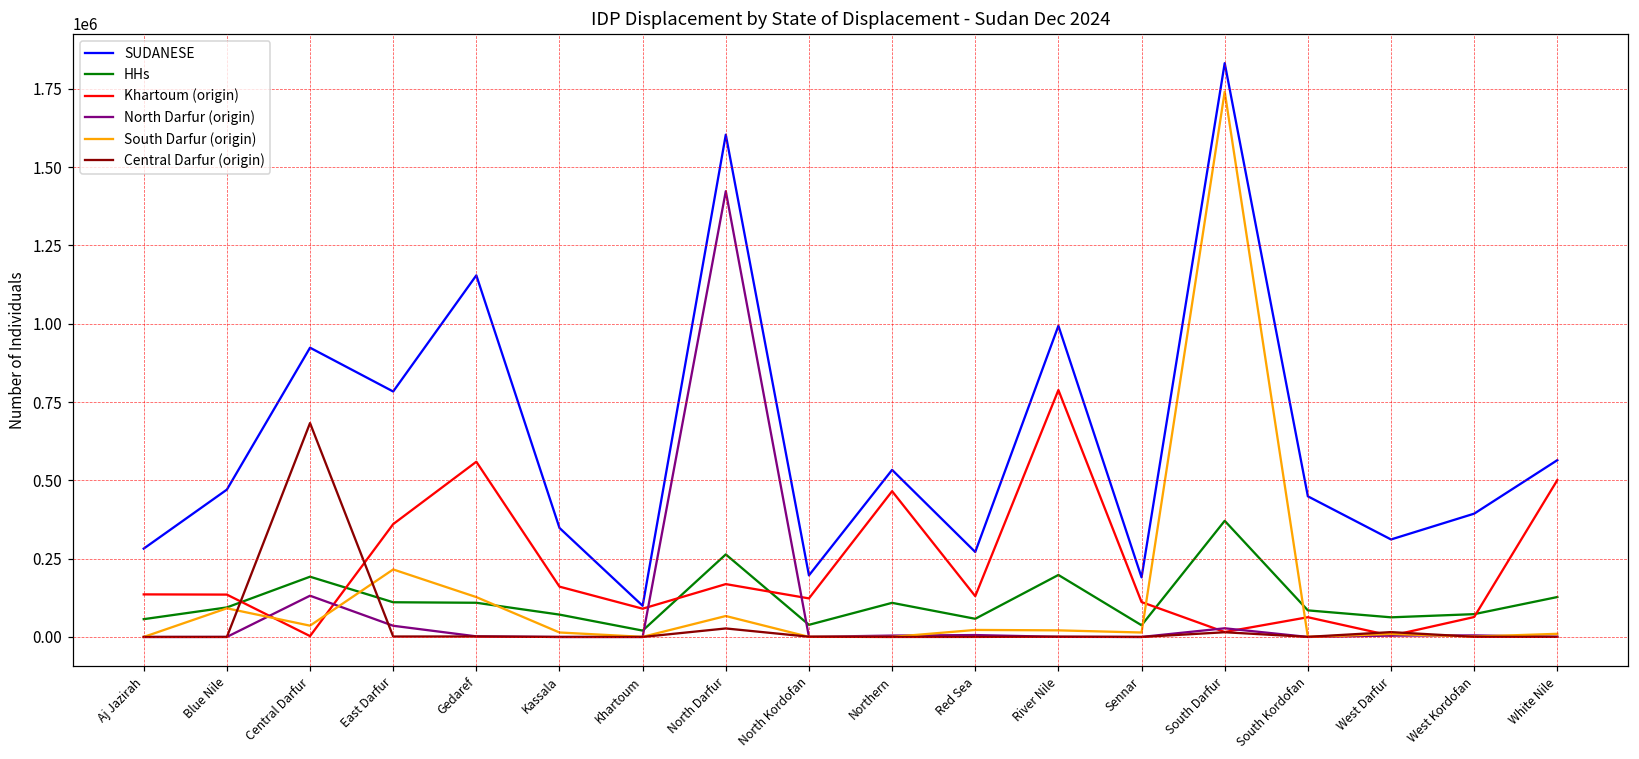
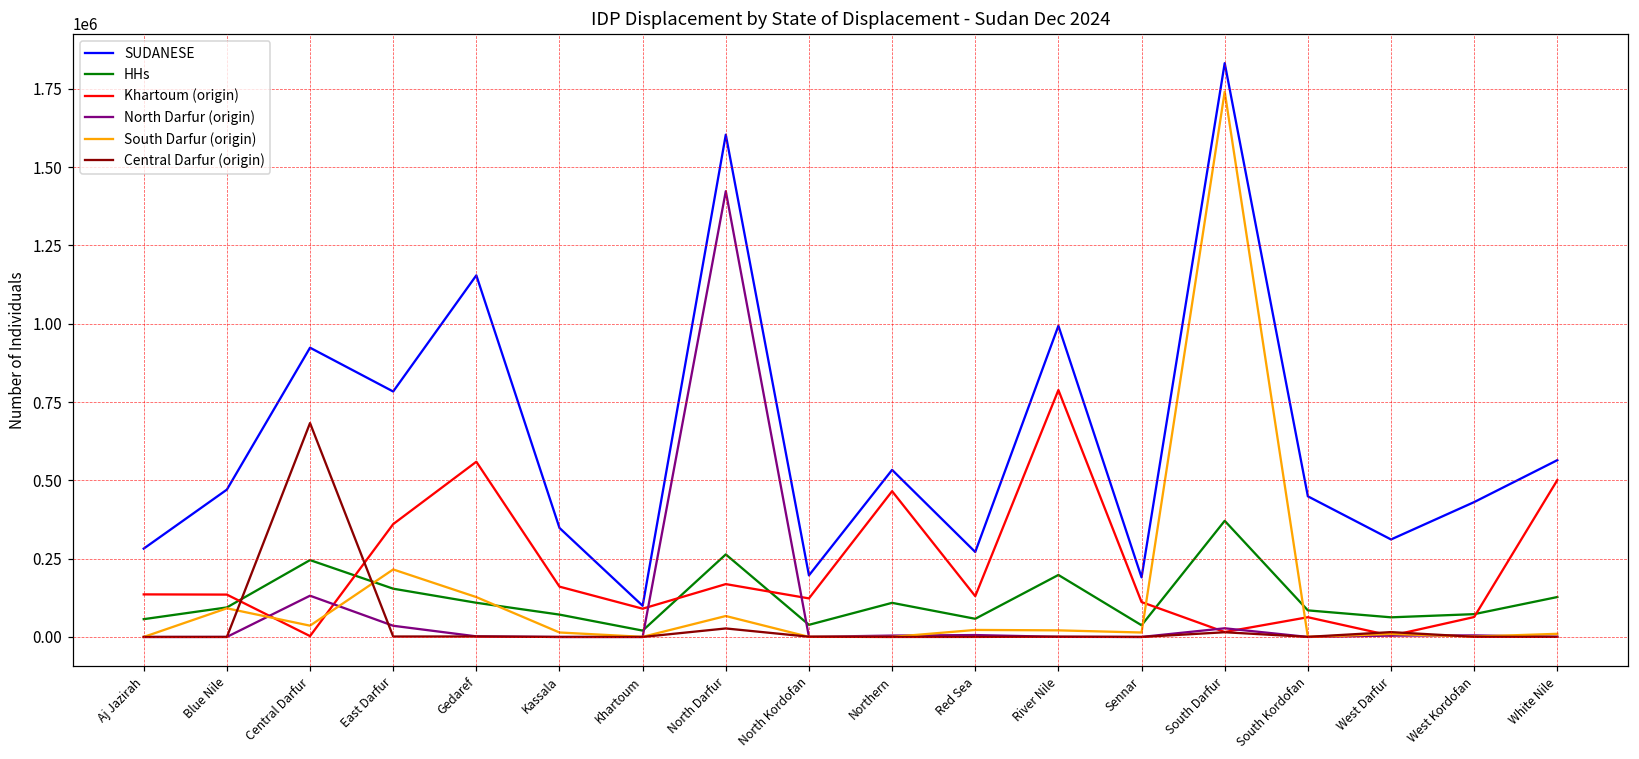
HHs, Central Darfur: 190000 -> 250000
HHs, East Darfur: 110000 -> 150000
SUDANESE, West Kordofan: 390000 -> 430000
